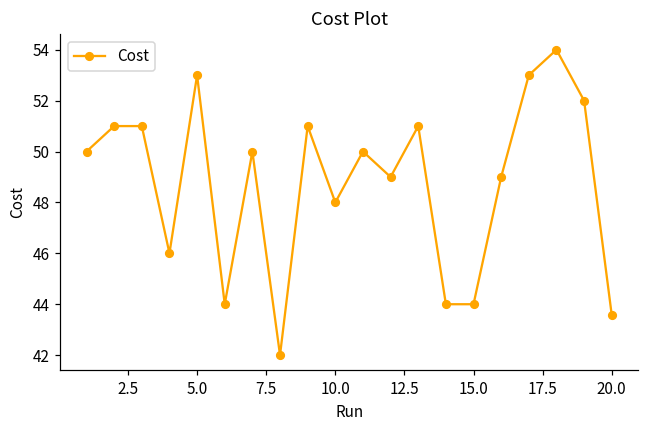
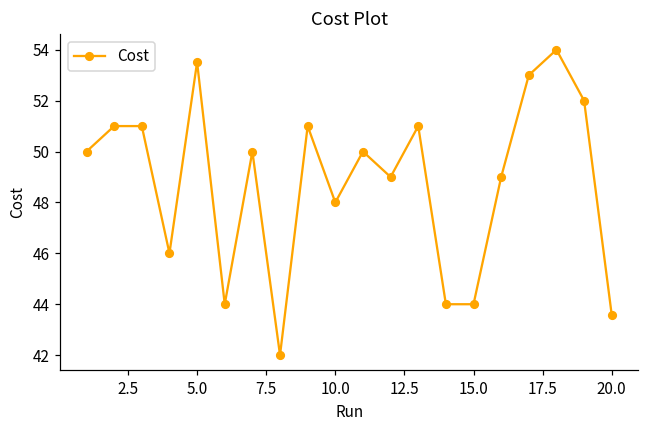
5.0: 53.0 -> 53.5
